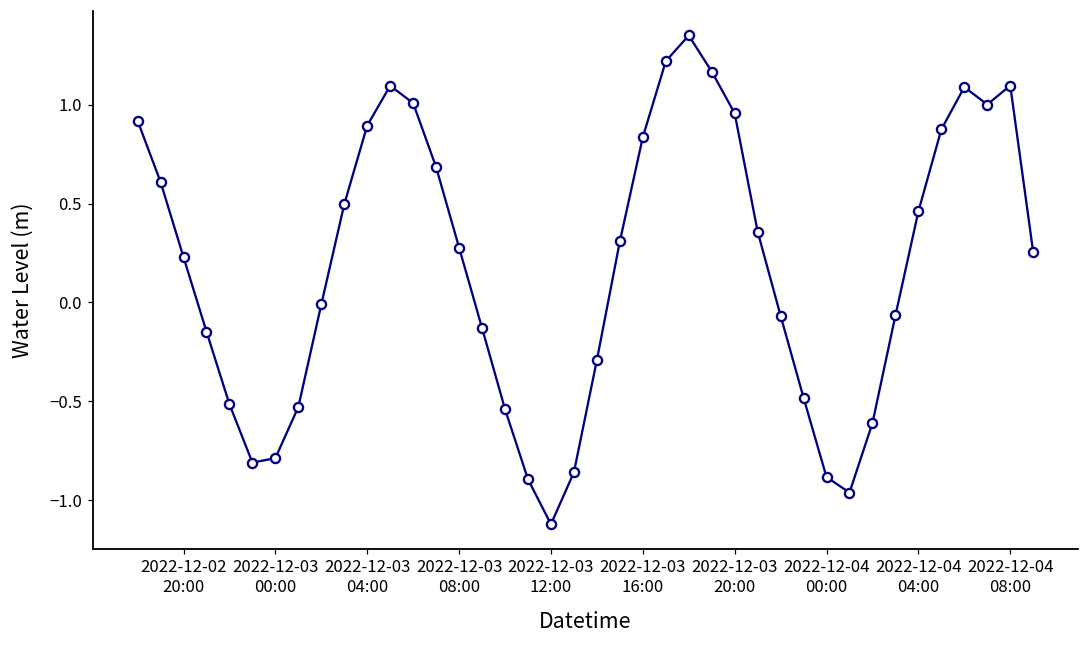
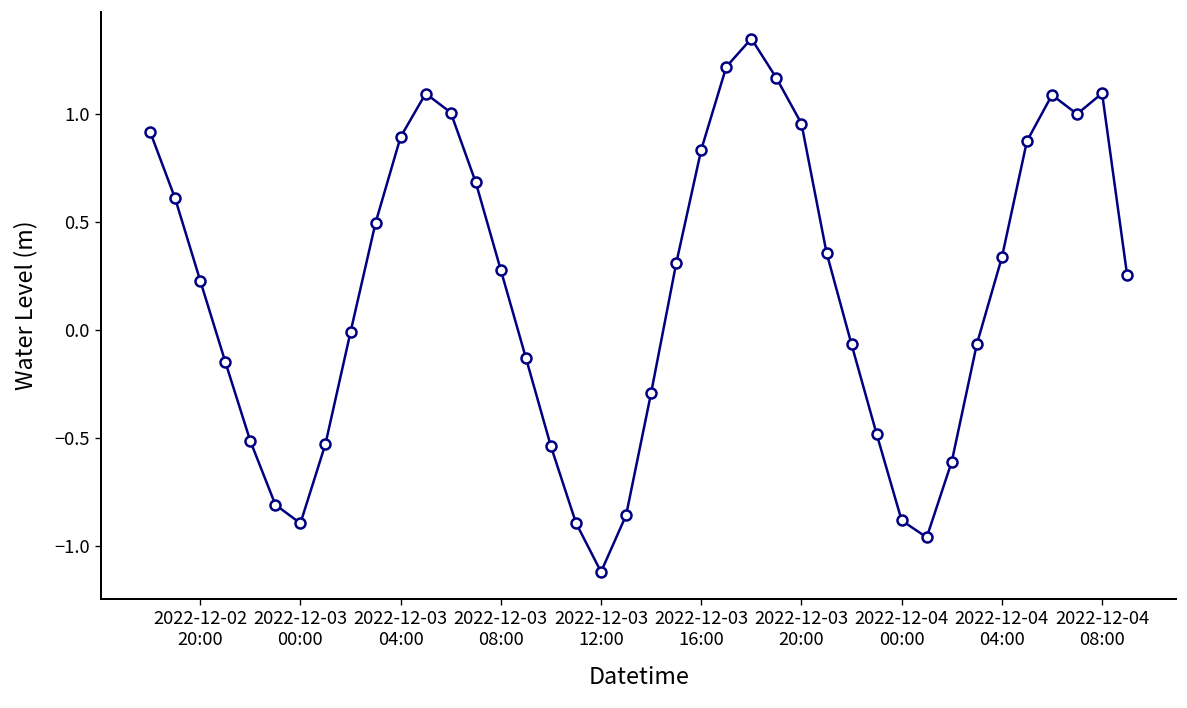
2022-12-03 00:00: -0.79 -> -0.90
2022-12-04 04:00: 0.46 -> 0.34
